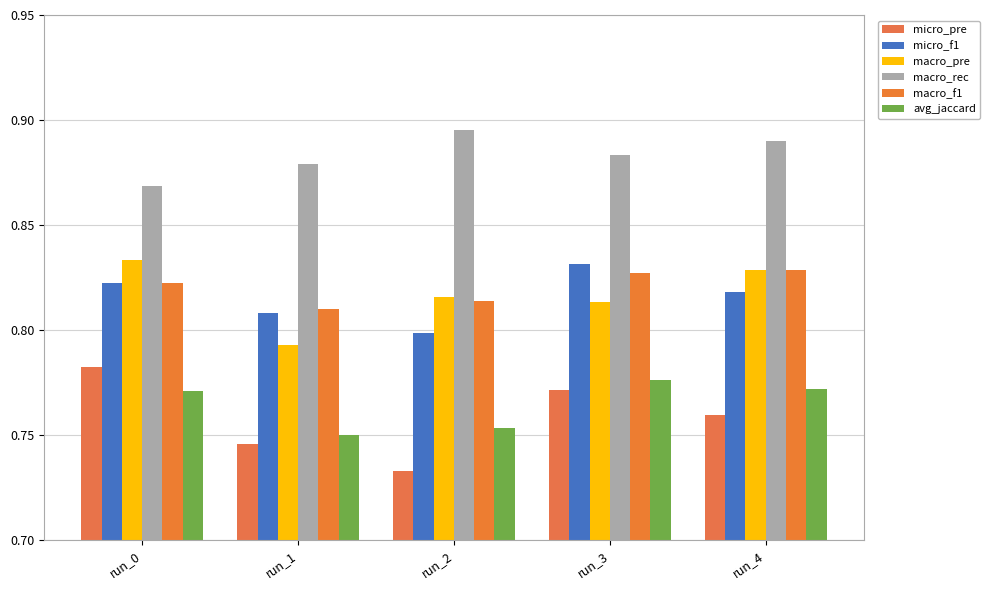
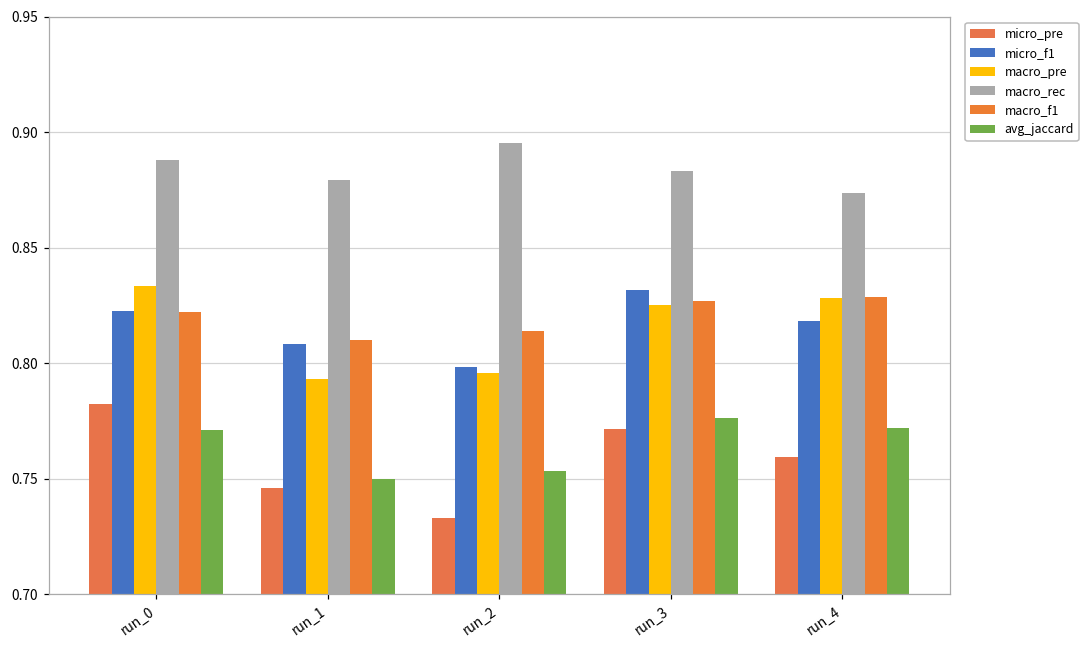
macro_rec, run_0: 0.869 -> 0.888
macro_pre, run_2: 0.816 -> 0.796
macro_pre, run_3: 0.814 -> 0.825
macro_rec, run_4: 0.890 -> 0.874
